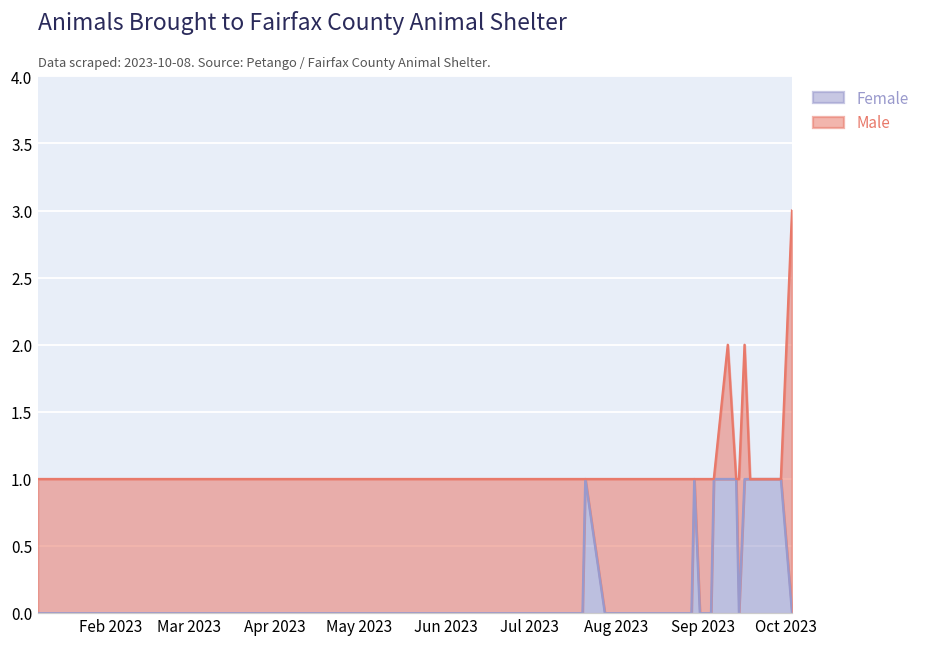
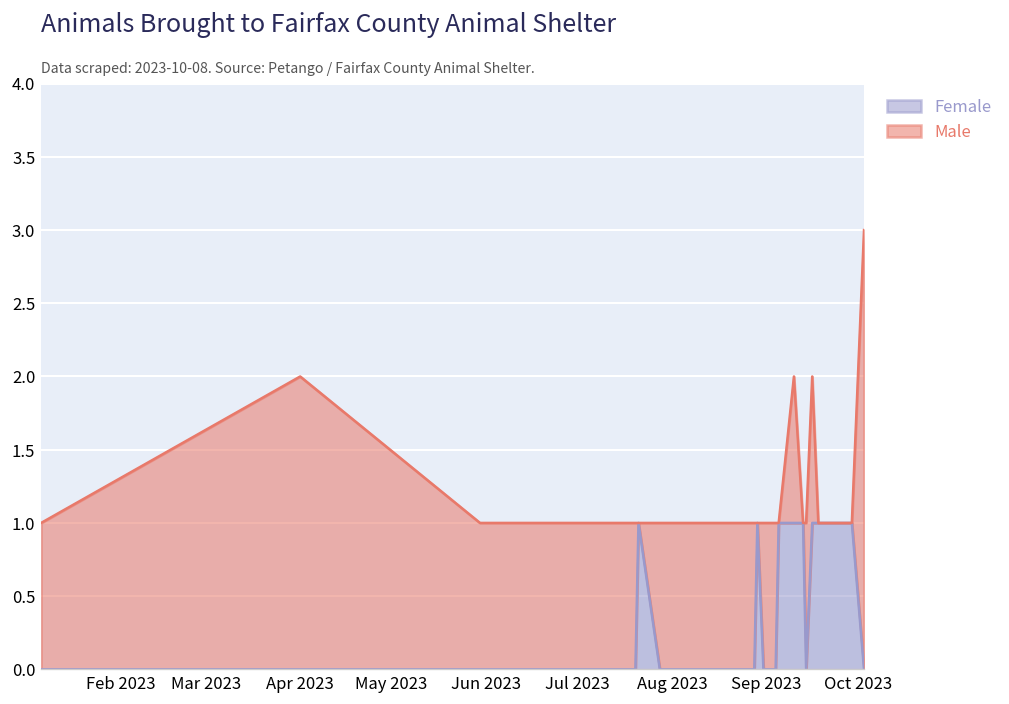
Male, Apr 2023: 1 -> 2
